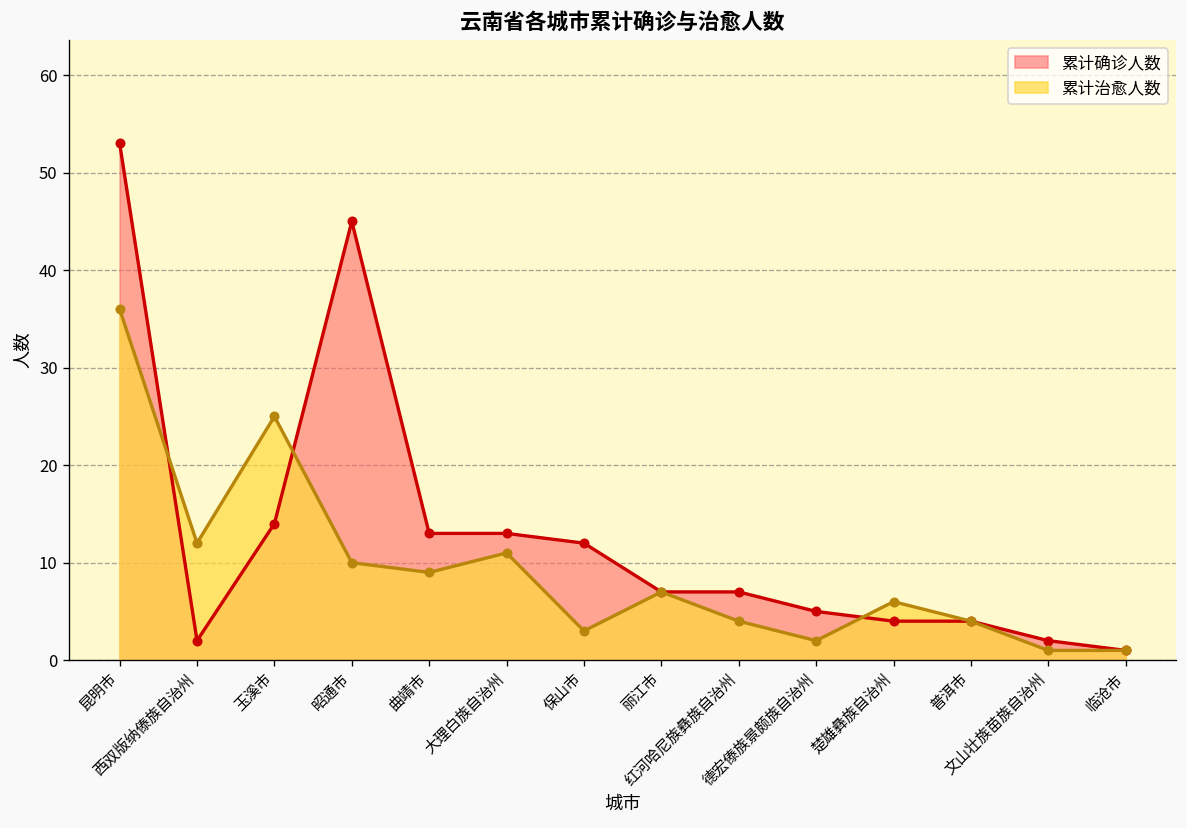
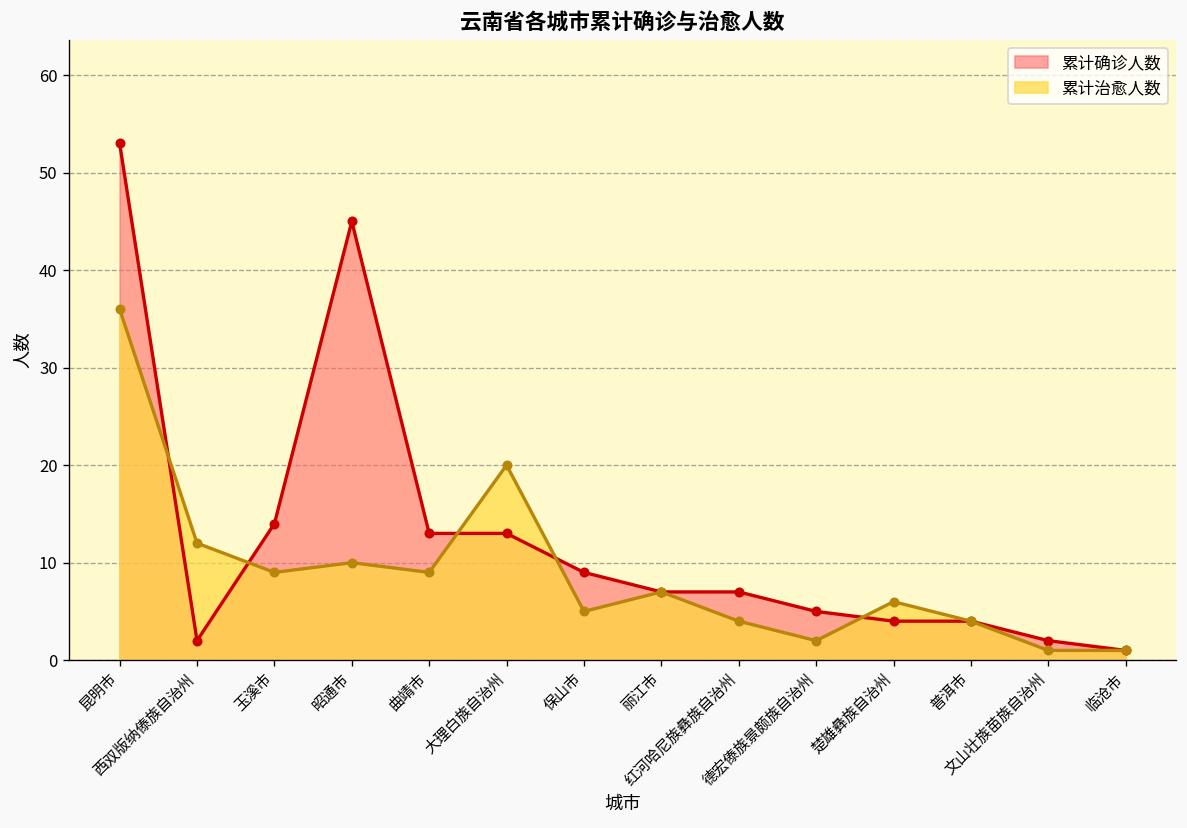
累计治愈人数, 玉溪市: 25 -> 9
累计治愈人数, 大理白族自治州: 11 -> 20
累计确诊人数, 保山市: 12 -> 9
累计治愈人数, 保山市: 3 -> 5
